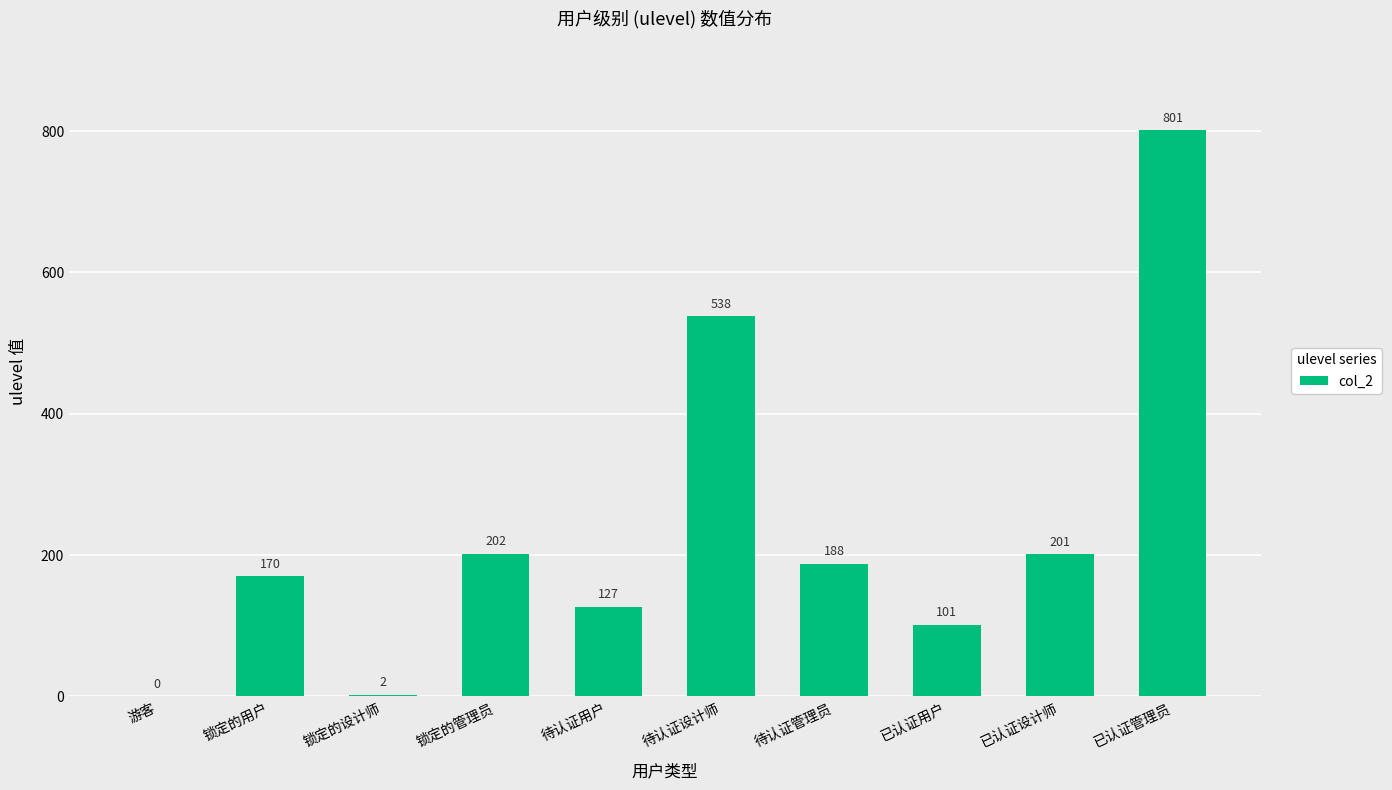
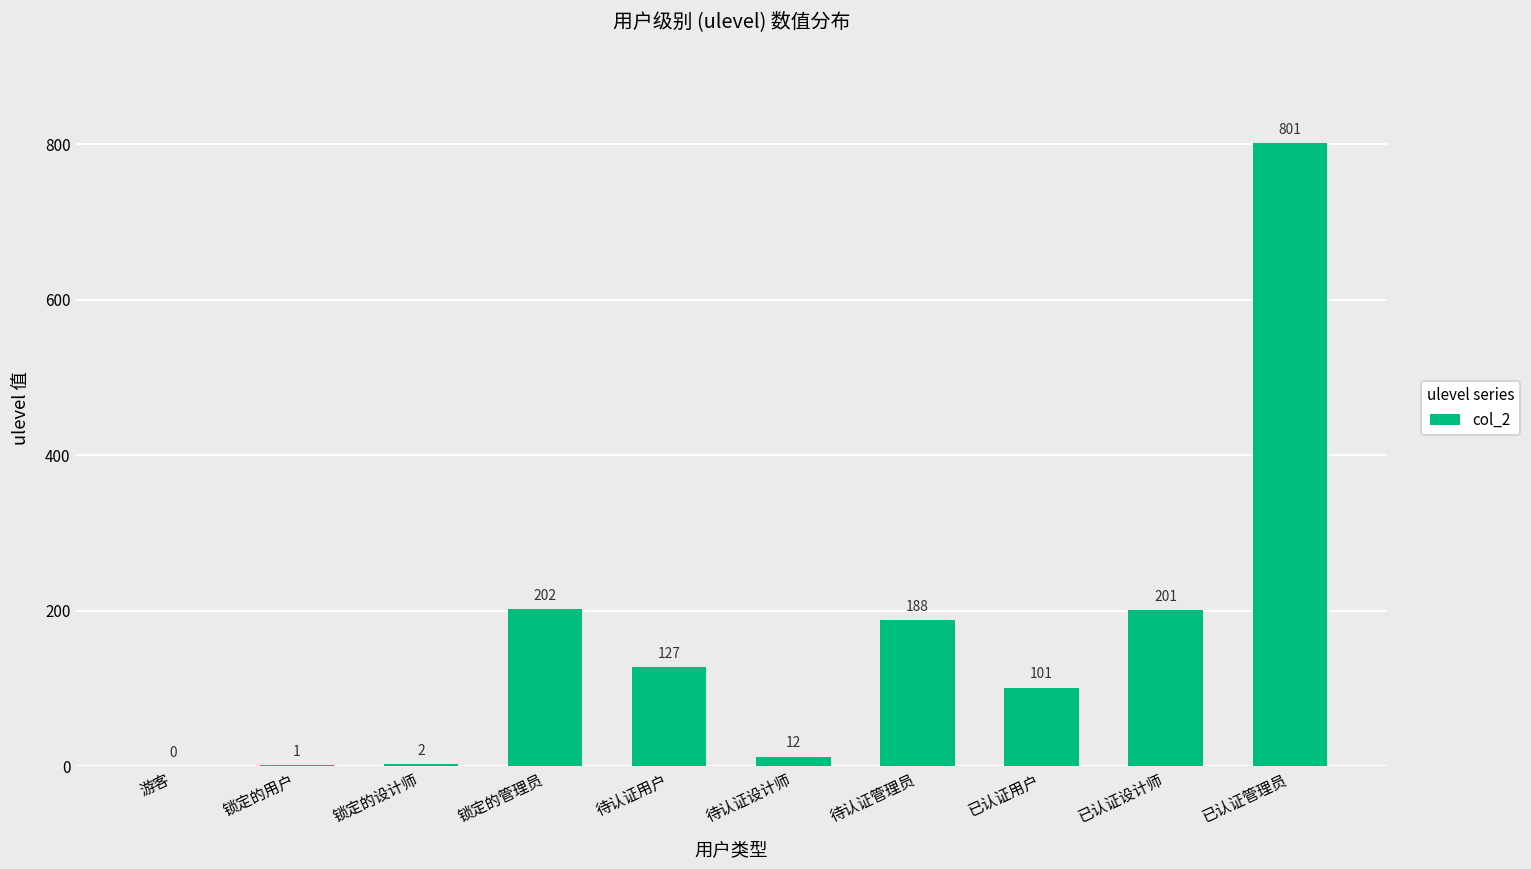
锁定的用户: 170 -> 1
待认证设计师: 538 -> 12
